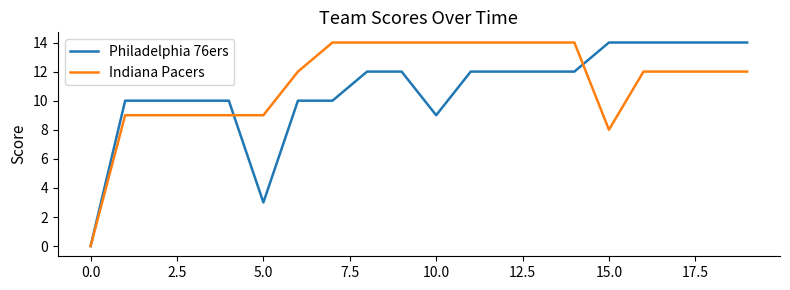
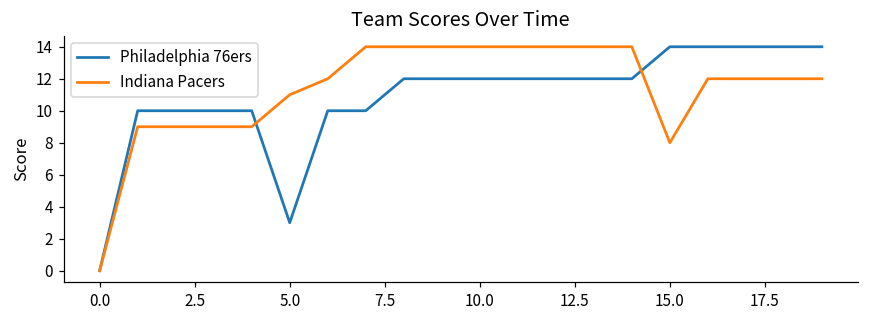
Indiana Pacers, 5.0: 9 -> 11
Philadelphia 76ers, 10.0: 9 -> 12
